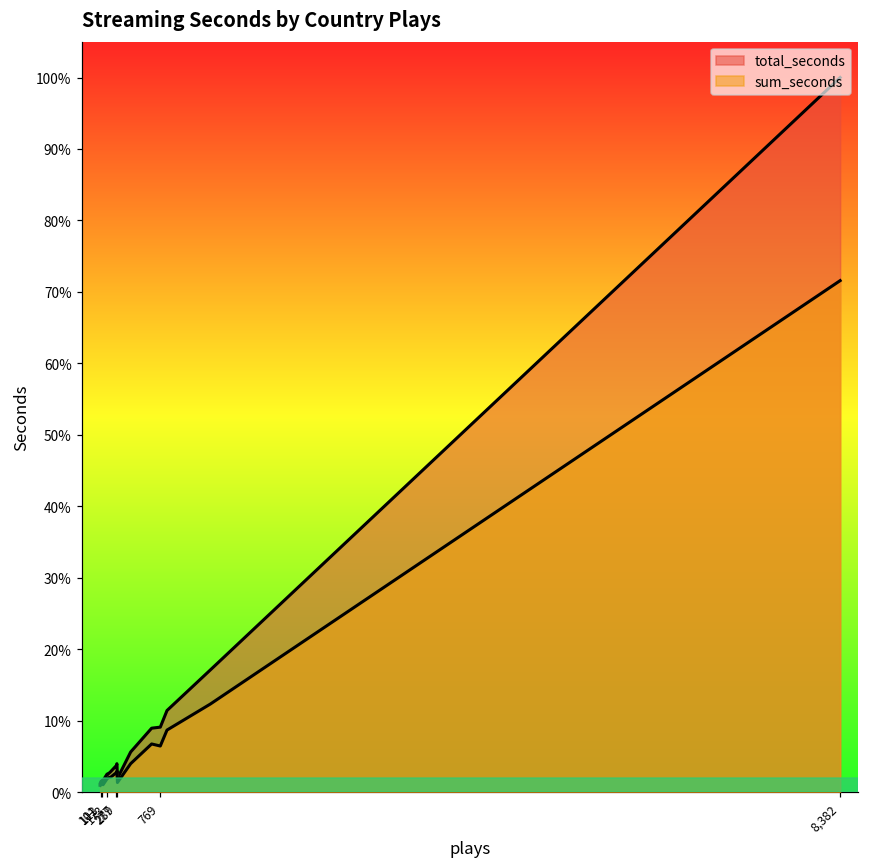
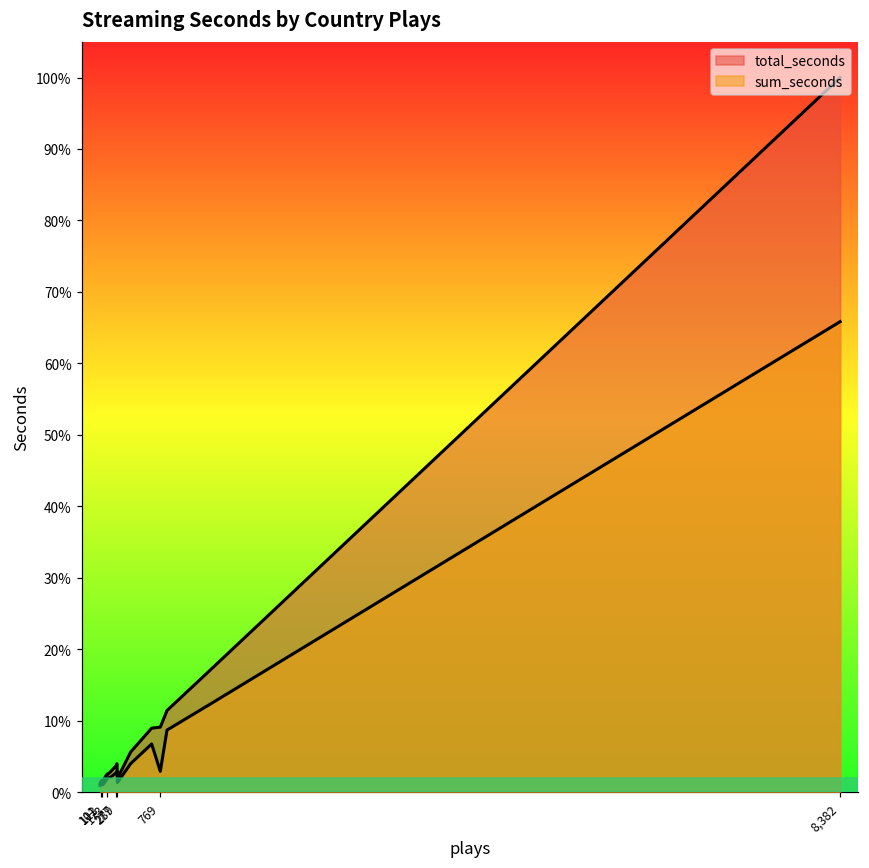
sum_seconds, 769: 6% -> 3%
sum_seconds, 8,382: 72% -> 66%
